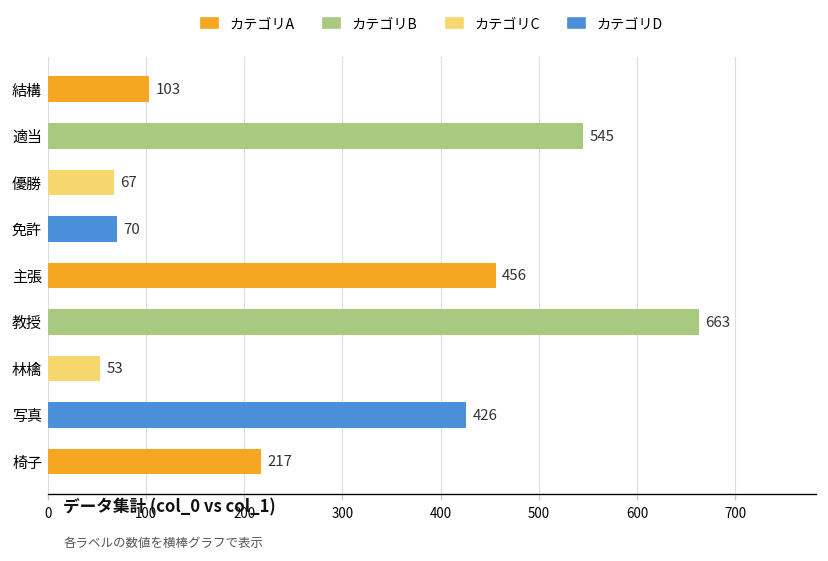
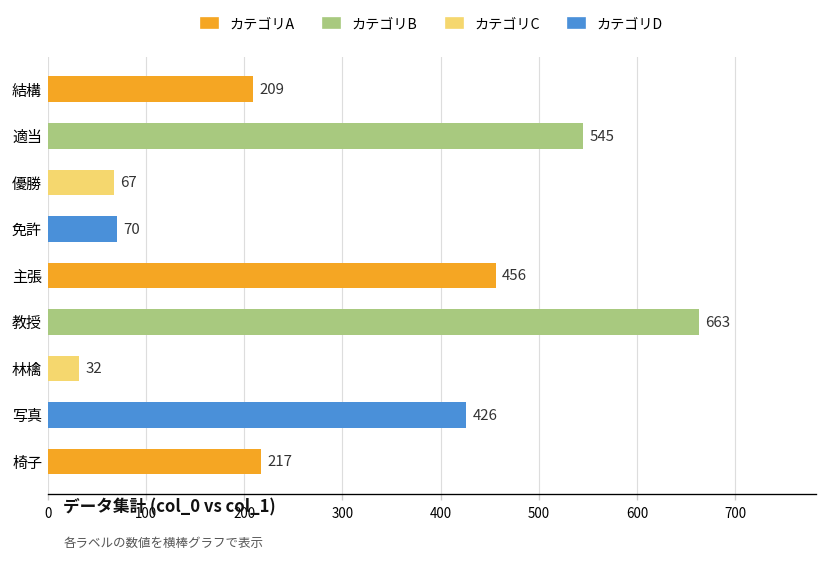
結構: 103 -> 209
林檎: 53 -> 32
